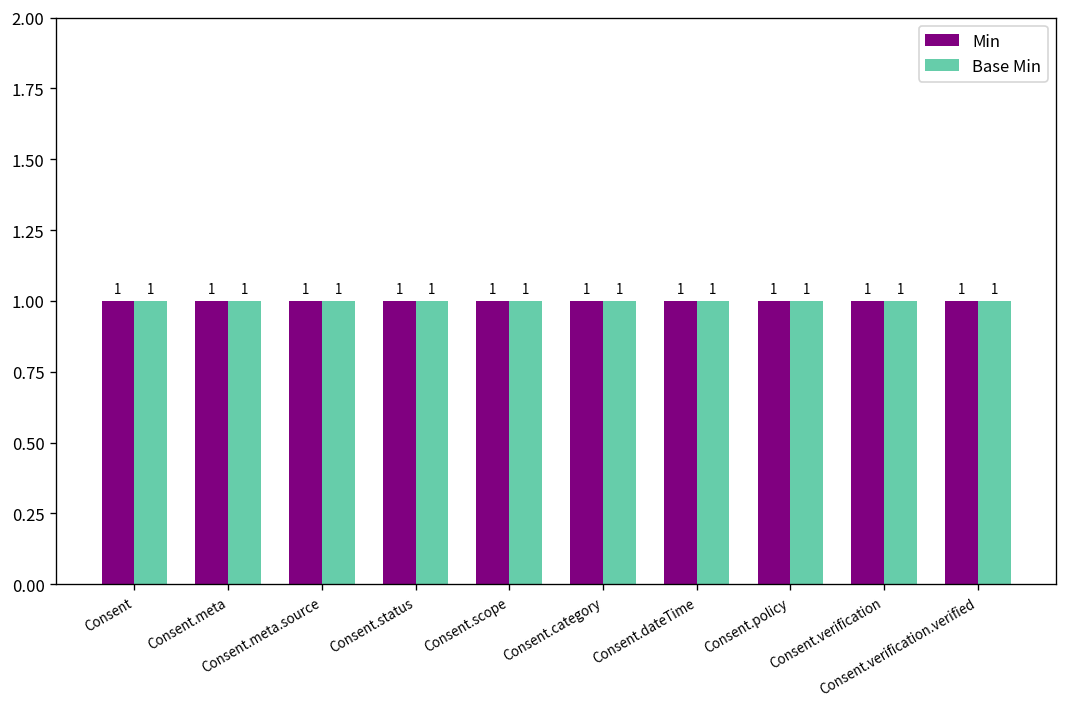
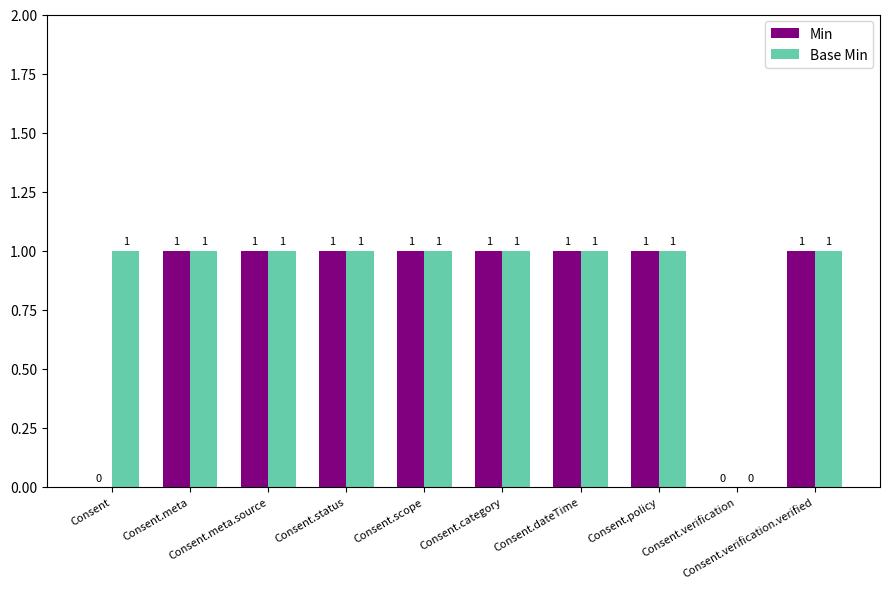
Min, Consent: 1 -> 0
Min, Consent.verification: 1 -> 0
Base Min, Consent.verification: 1 -> 0
